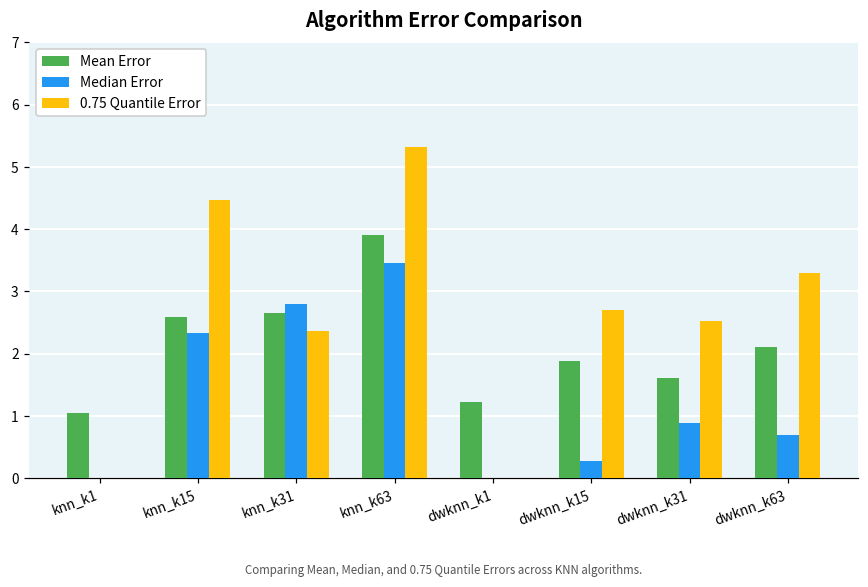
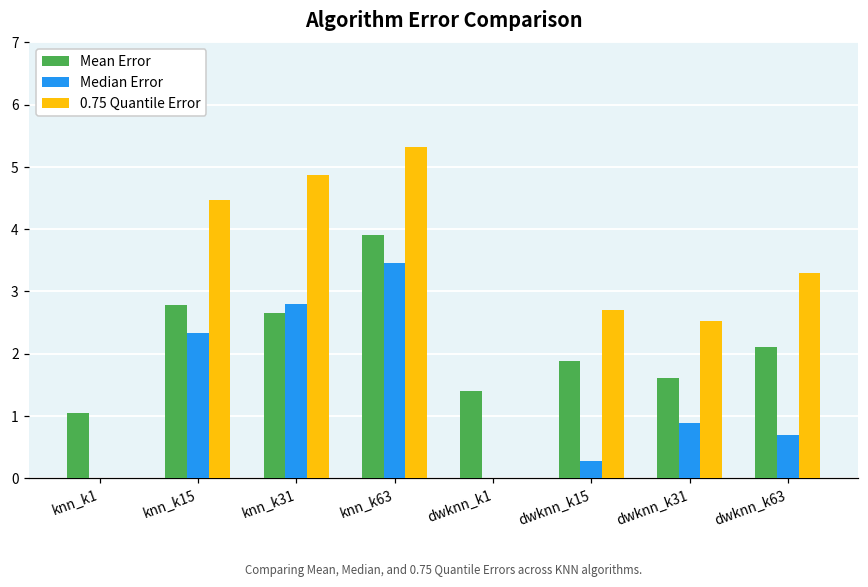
Mean Error, knn_k15: 2.6 -> 2.8
0.75 Quantile Error, knn_k31: 2.4 -> 4.9
Mean Error, dwknn_k1: 1.2 -> 1.4
